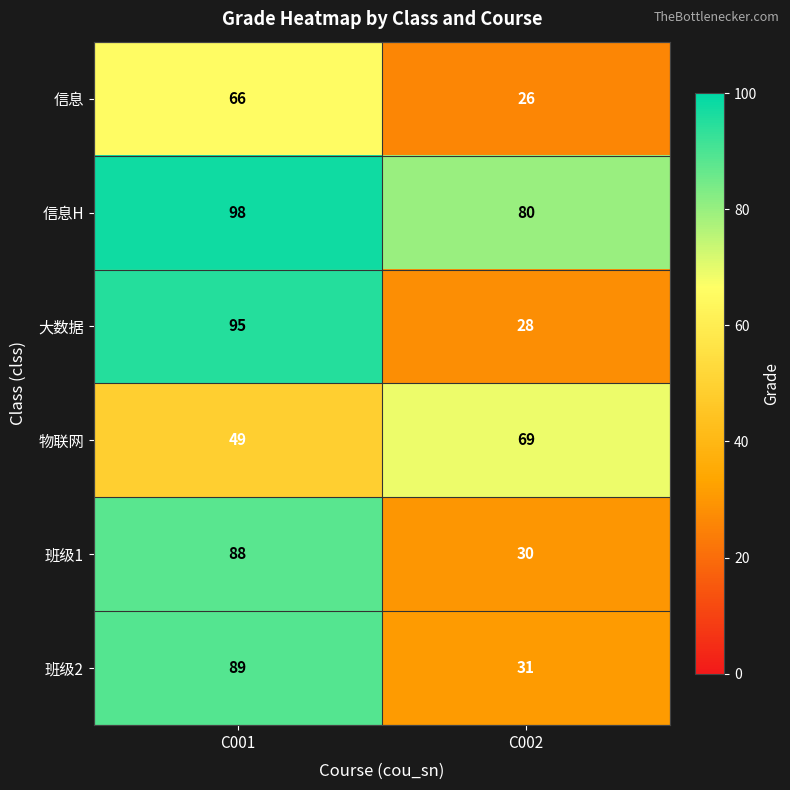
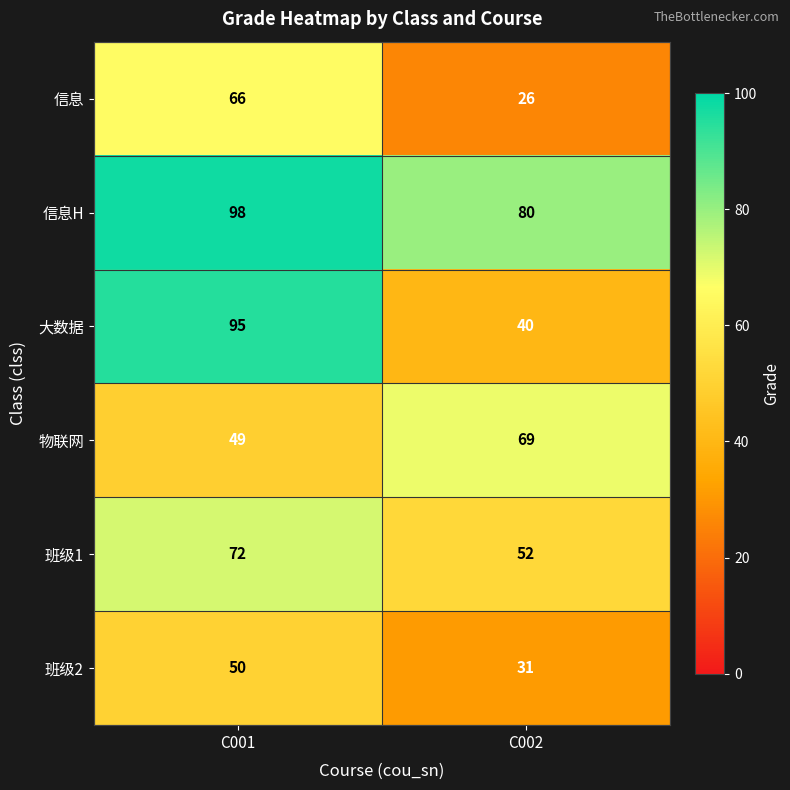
大数据, C002: 28 -> 40
班级1, C001: 88 -> 72
班级1, C002: 30 -> 52
班级2, C001: 89 -> 50
